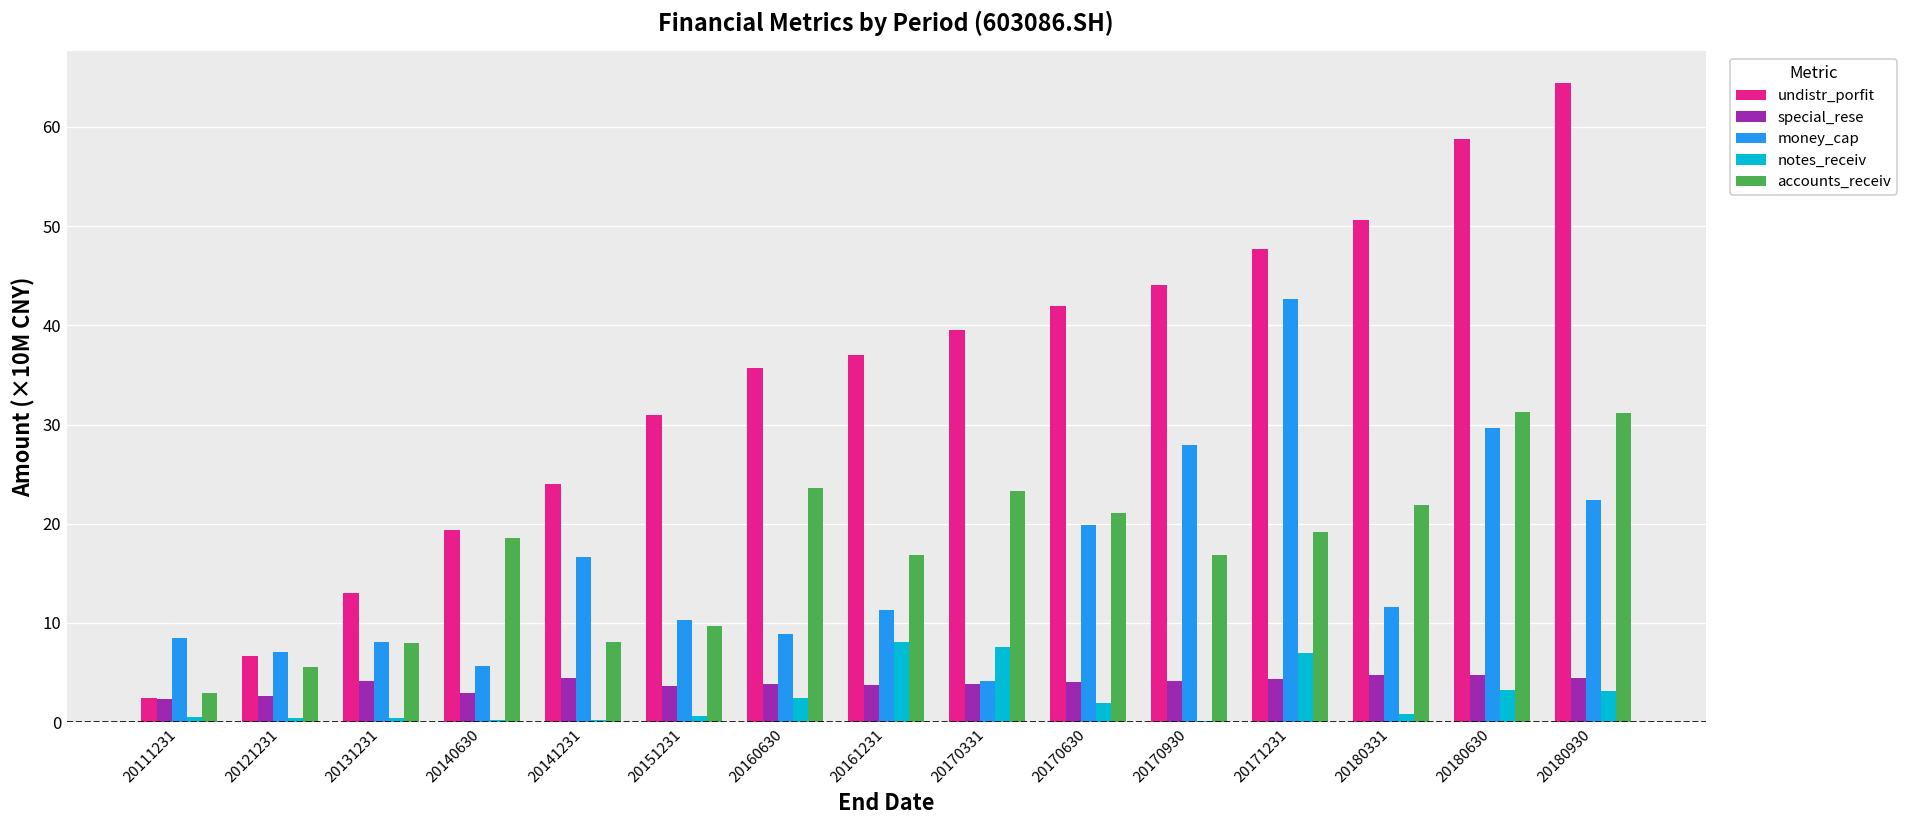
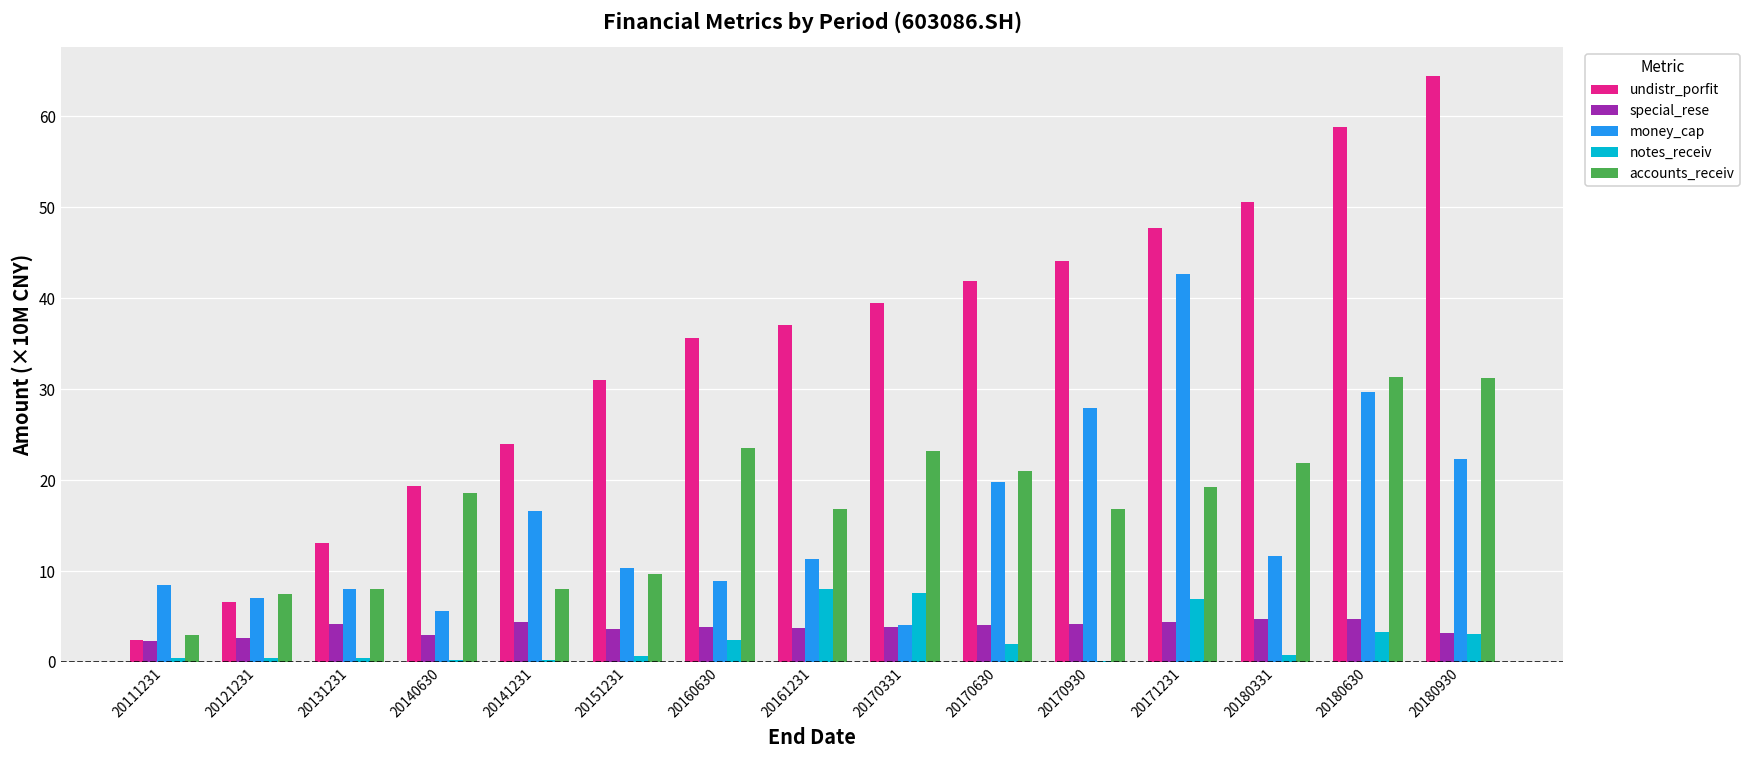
accounts_receiv, 20121231: 6 -> 7
special_rese, 20180930: 4 -> 3
